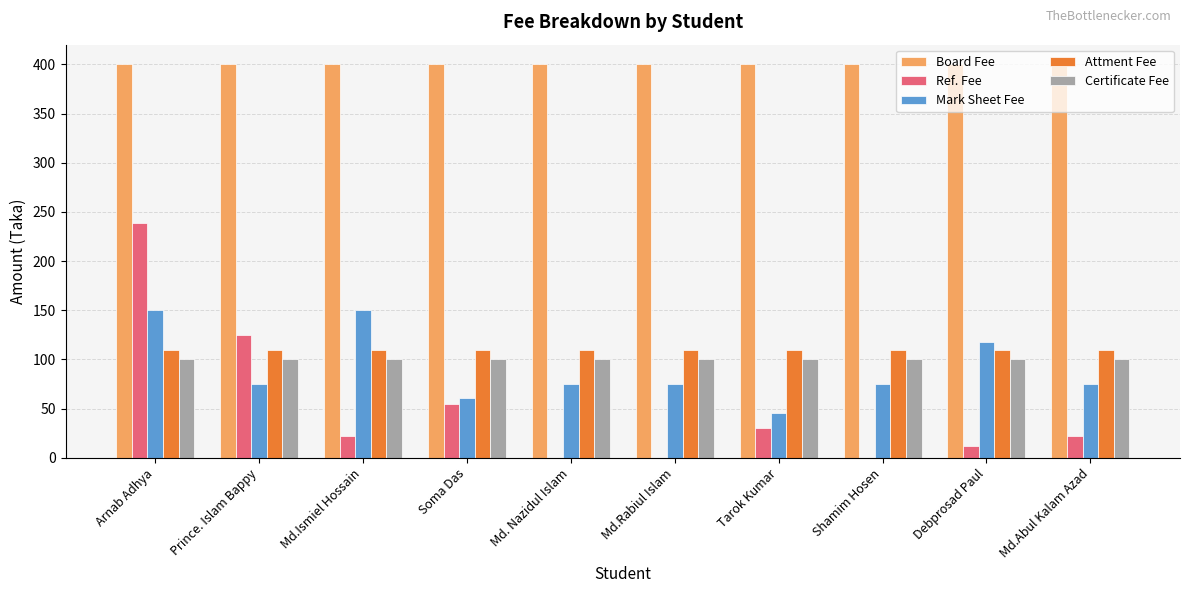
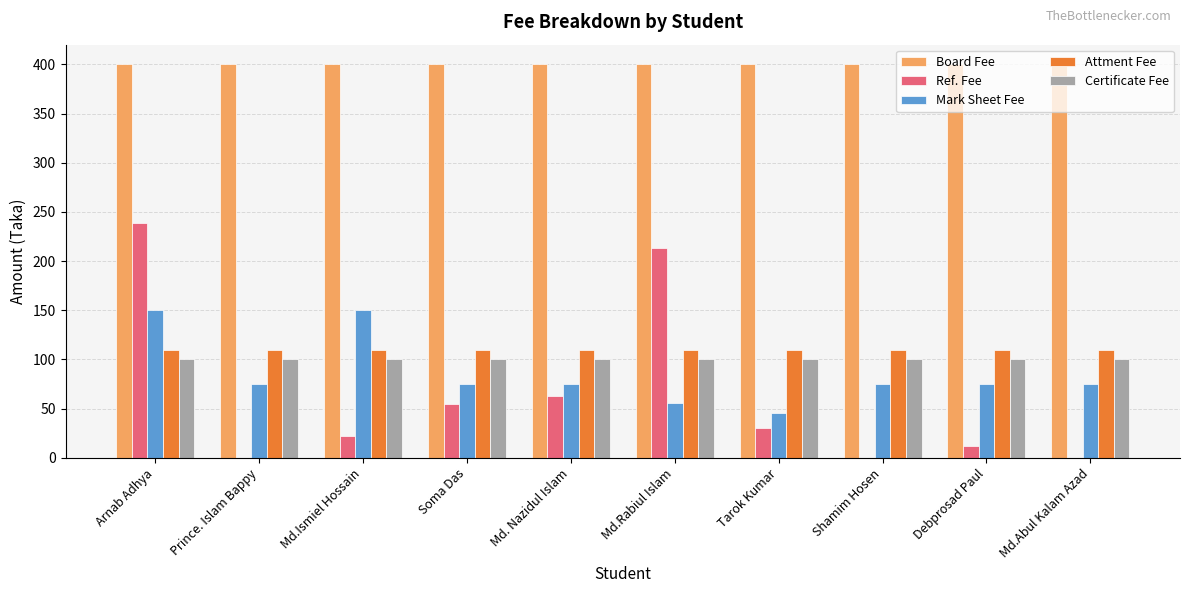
Ref. Fee, Prince. Islam Bappy: 130 -> 0
Mark Sheet Fee, Soma Das: 60 -> 80
Ref. Fee, Md. Nazidul Islam: 0 -> 60
Ref. Fee, Md.Rabiul Islam: 0 -> 210
Mark Sheet Fee, Md.Rabiul Islam: 80 -> 60
Mark Sheet Fee, Debprosad Paul: 120 -> 80
Ref. Fee, Md.Abul Kalam Azad: 20 -> 0
